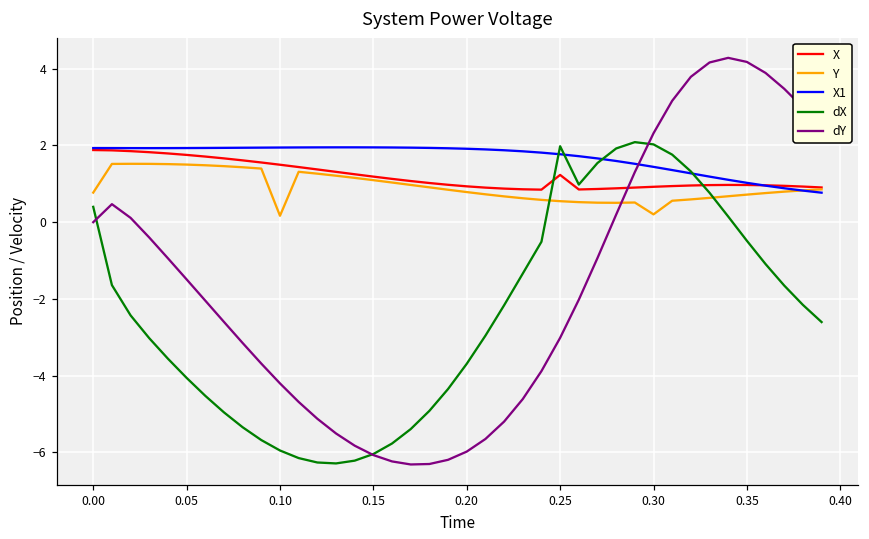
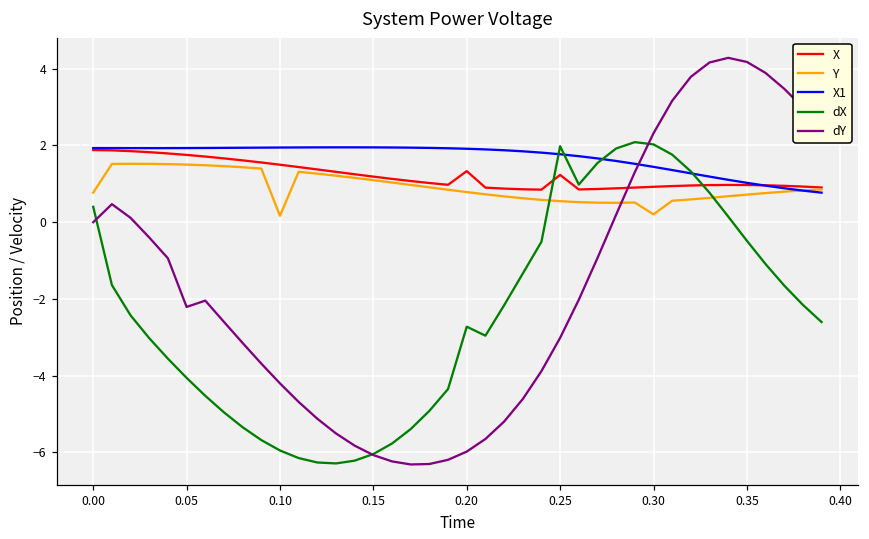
dY, 0.05: -1.5 -> -2.2
X, 0.20: 0.9 -> 1.3
dX, 0.20: -3.7 -> -2.7
